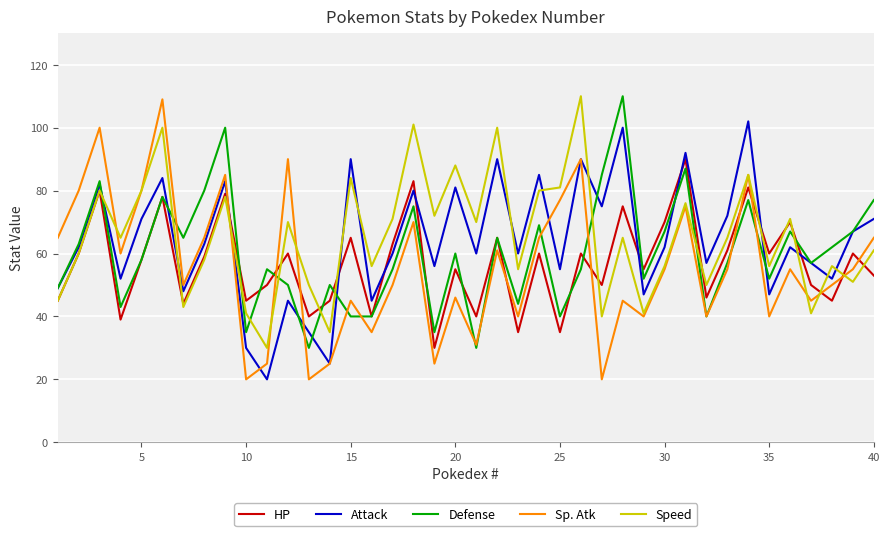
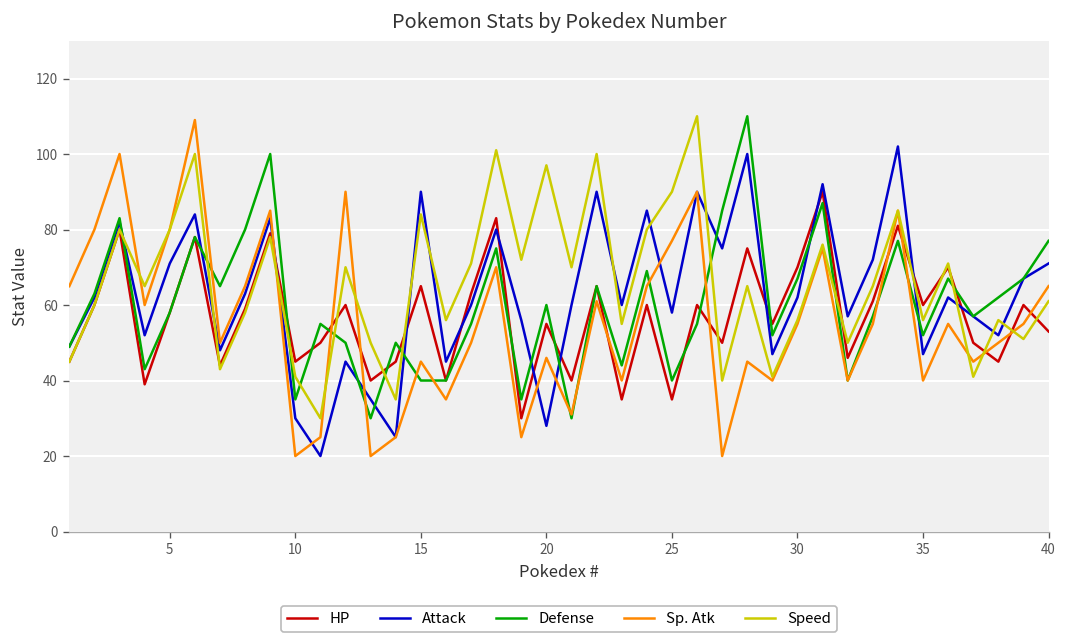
Attack, 20: 81 -> 28
Speed, 20: 88 -> 97
Attack, 25: 55 -> 58
Speed, 25: 81 -> 90
